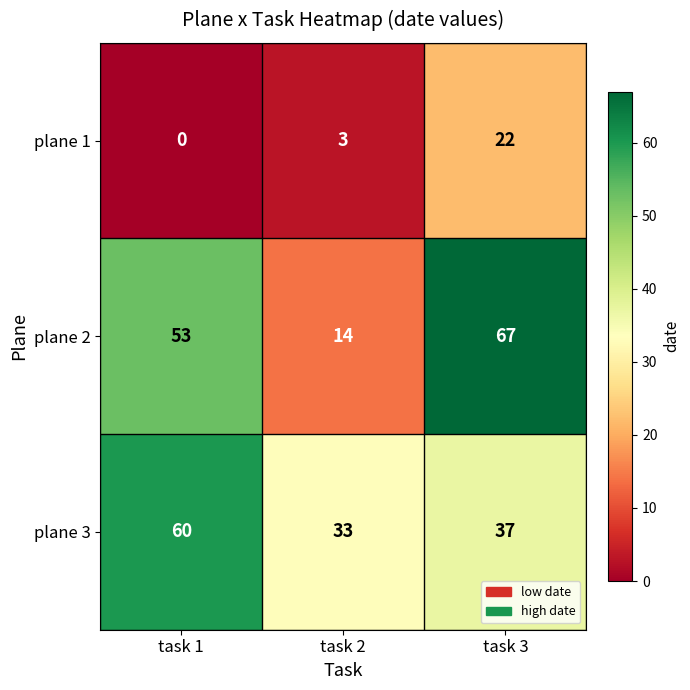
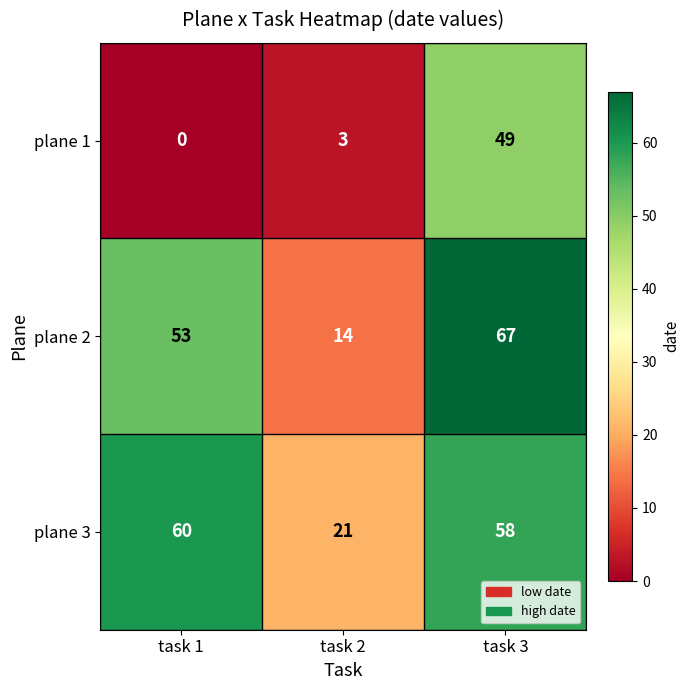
plane 1, task 3: 22 -> 49
plane 3, task 2: 33 -> 21
plane 3, task 3: 37 -> 58
